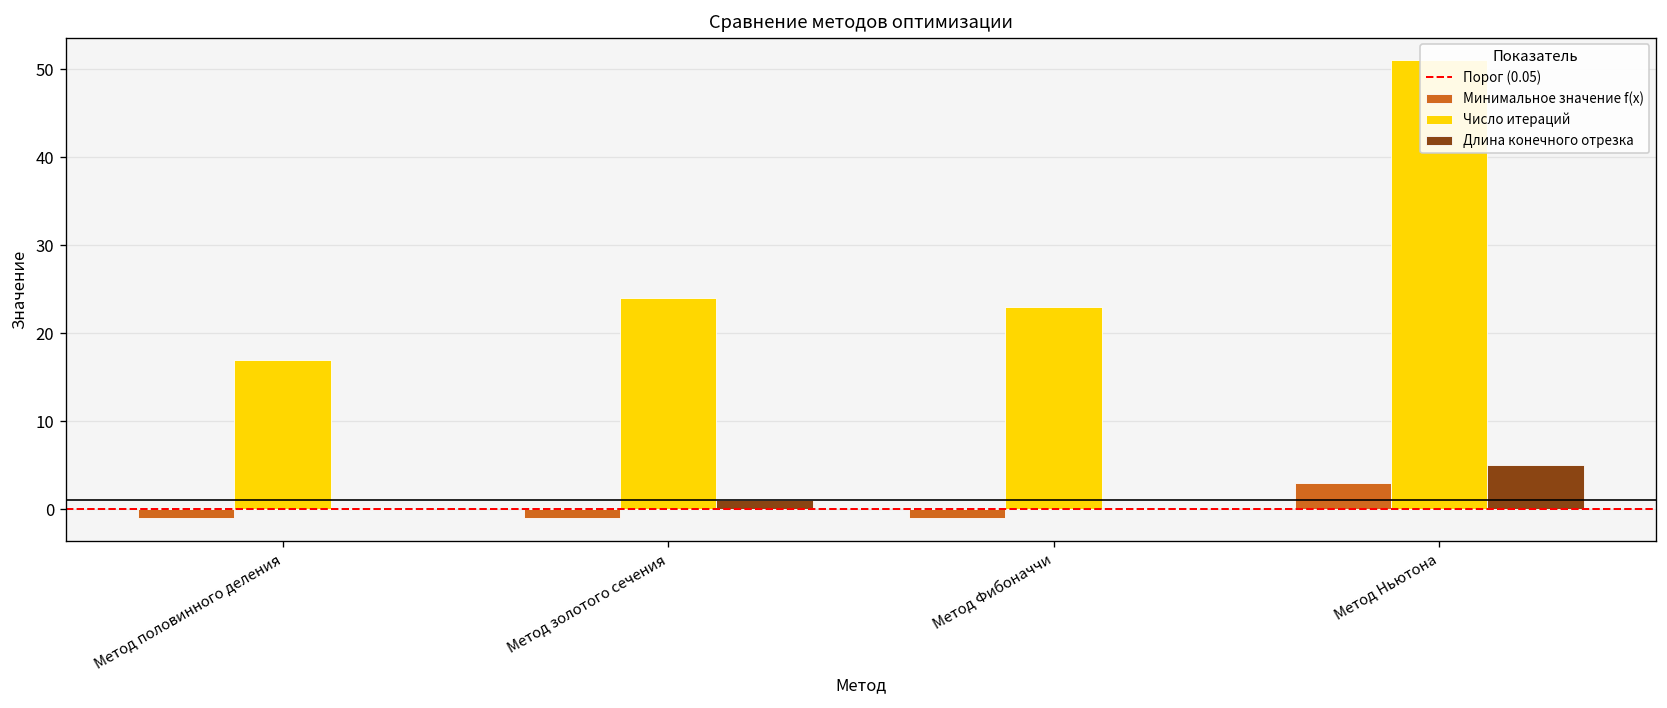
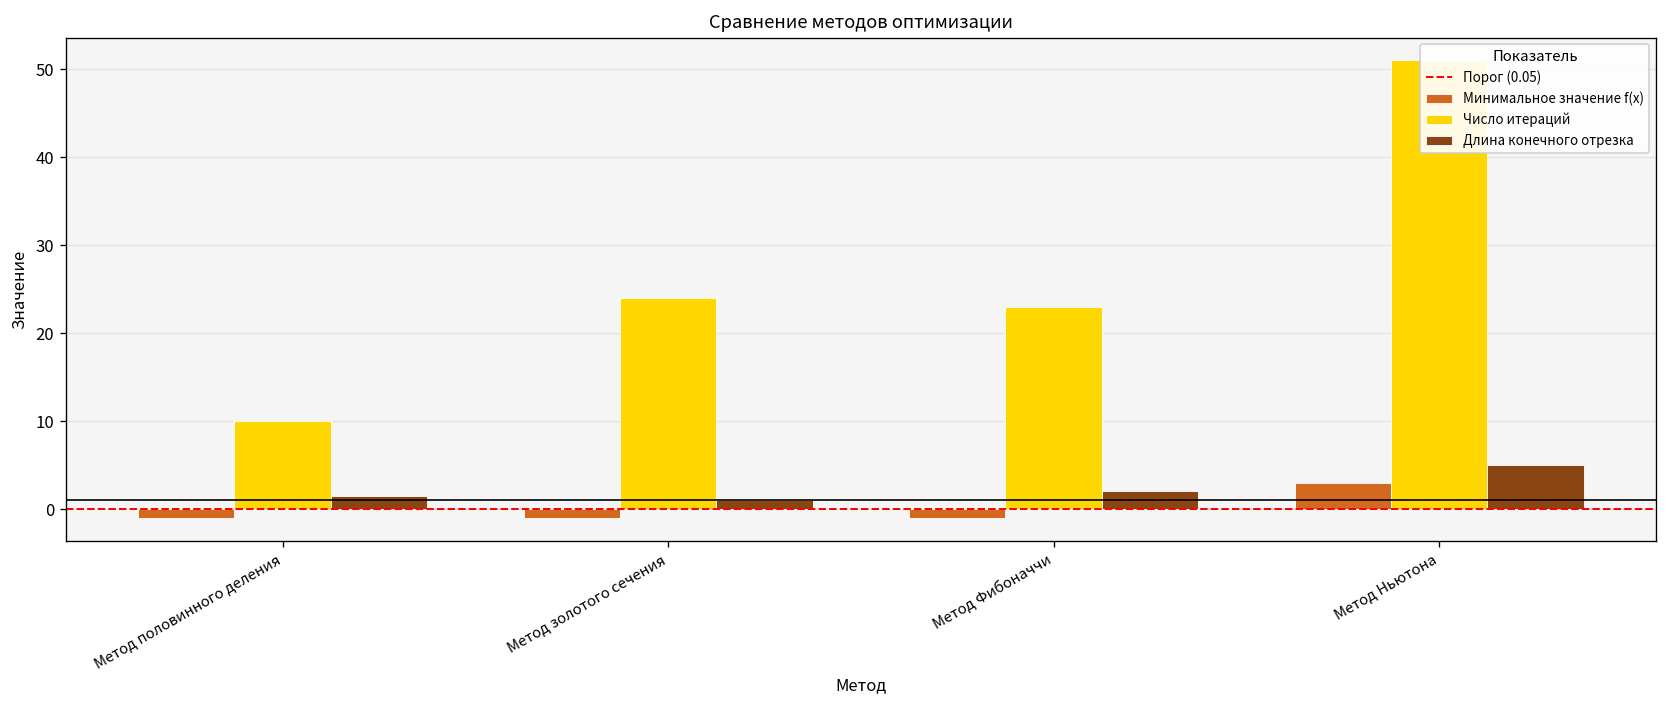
Число итераций, Метод половинного деления: 17 -> 10
Длина конечного отрезка, Метод половинного деления: 0 -> 2
Длина конечного отрезка, Метод Фибоначчи: 0 -> 2
